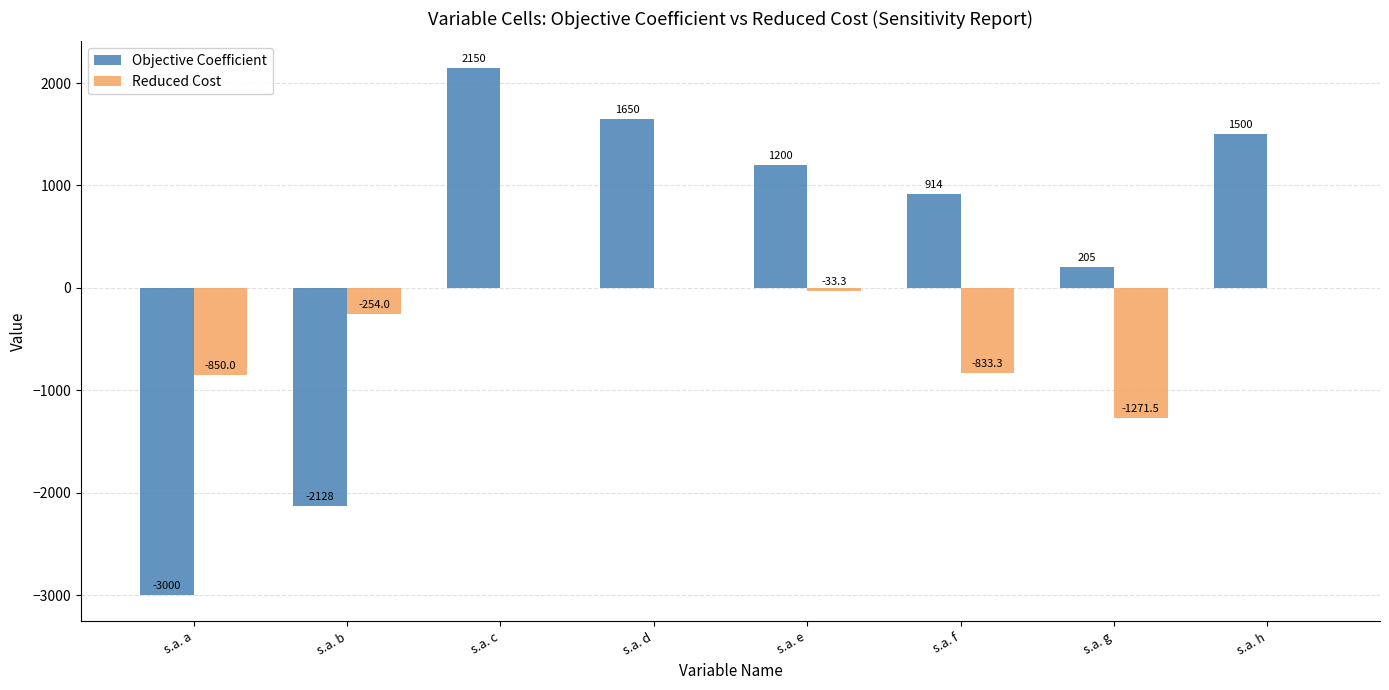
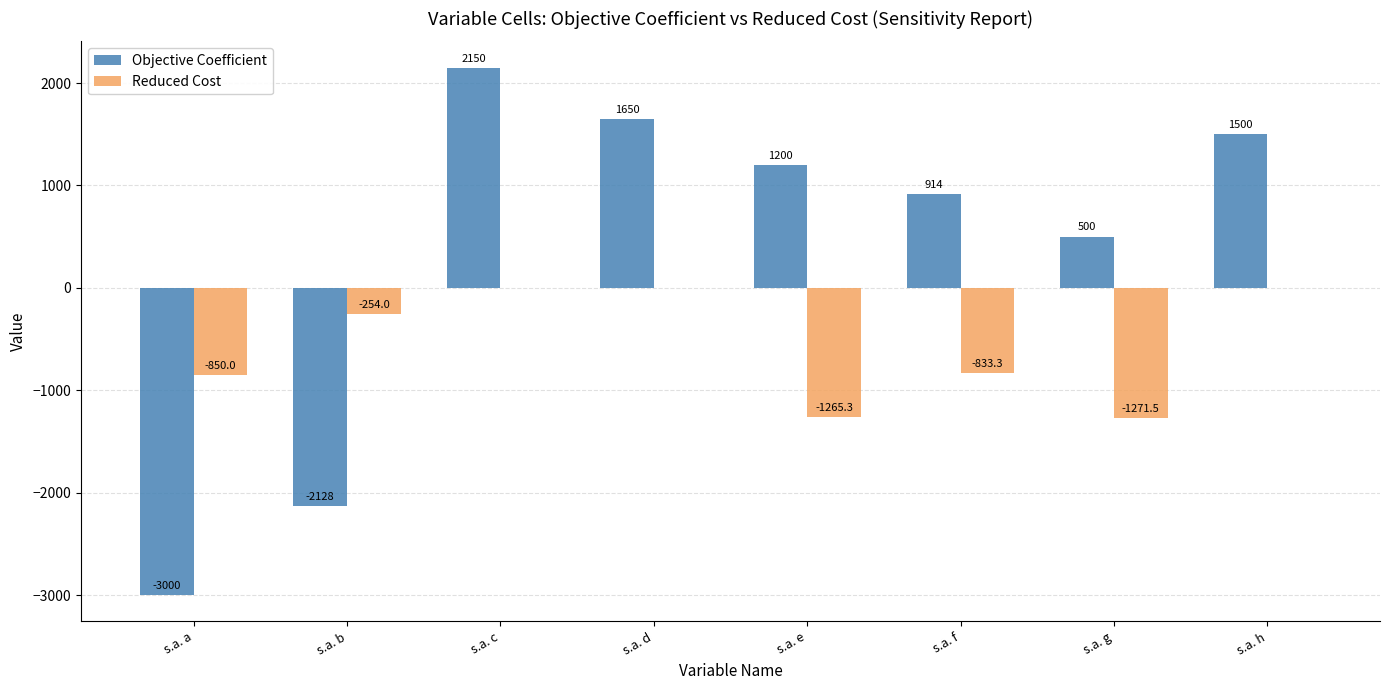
Reduced Cost, s.a. e: -33.3 -> -1265.3
Objective Coefficient, s.a. g: 205 -> 500
